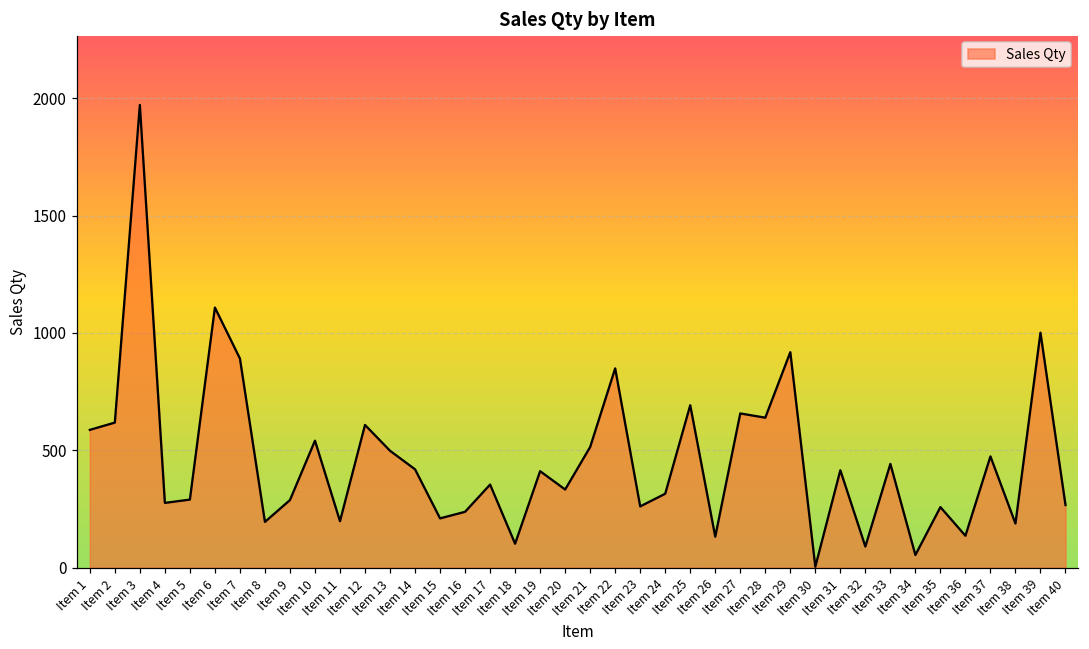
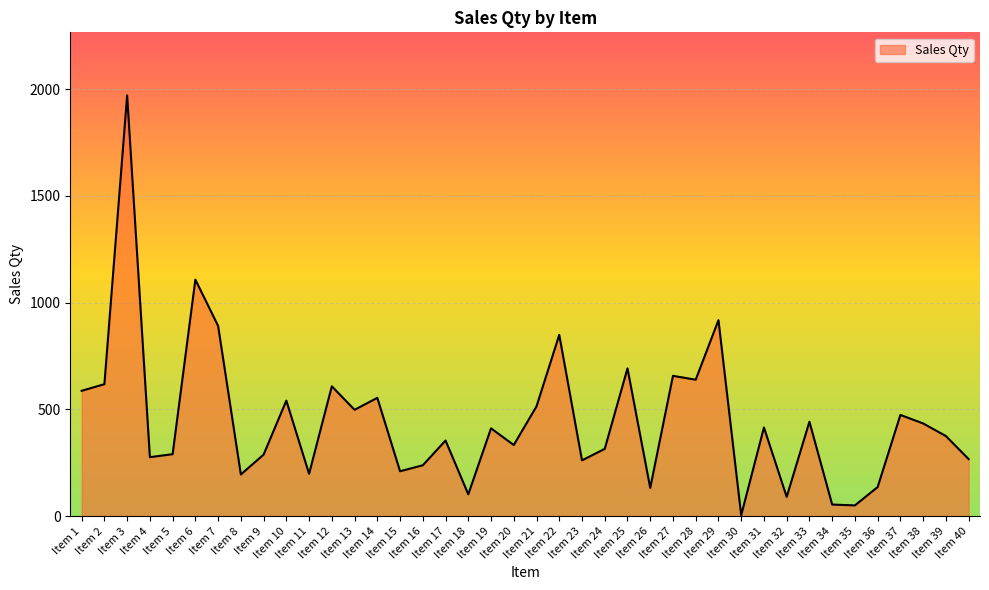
Item 14: 420 -> 550
Item 35: 260 -> 50
Item 38: 190 -> 430
Item 39: 1000 -> 380
